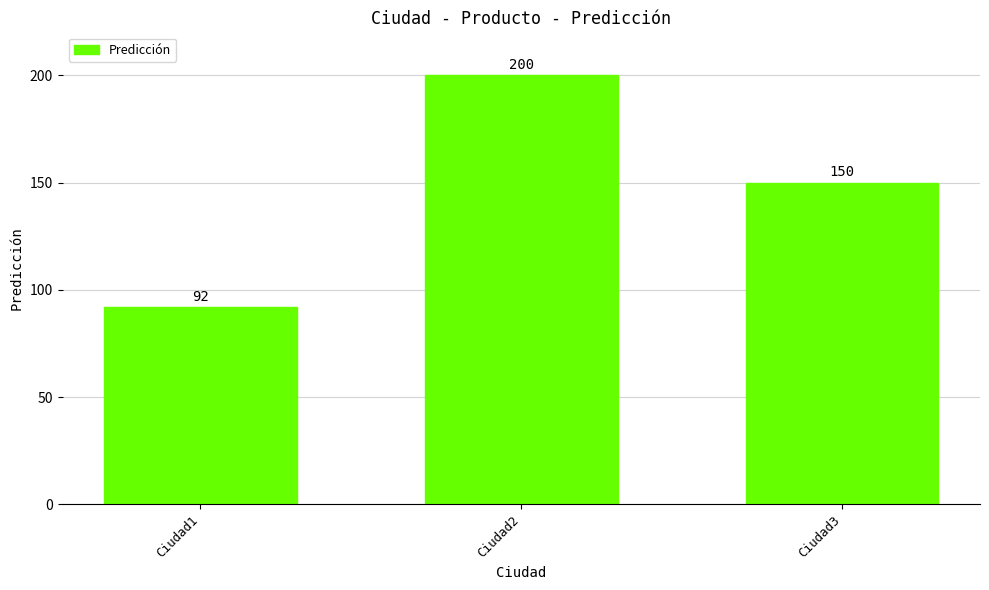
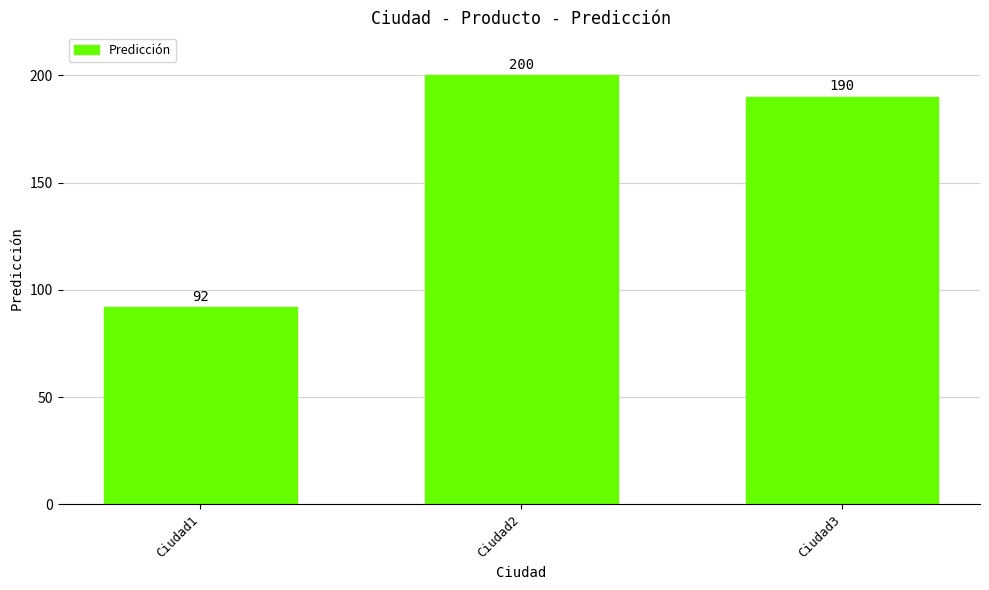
Ciudad3: 150 -> 190
